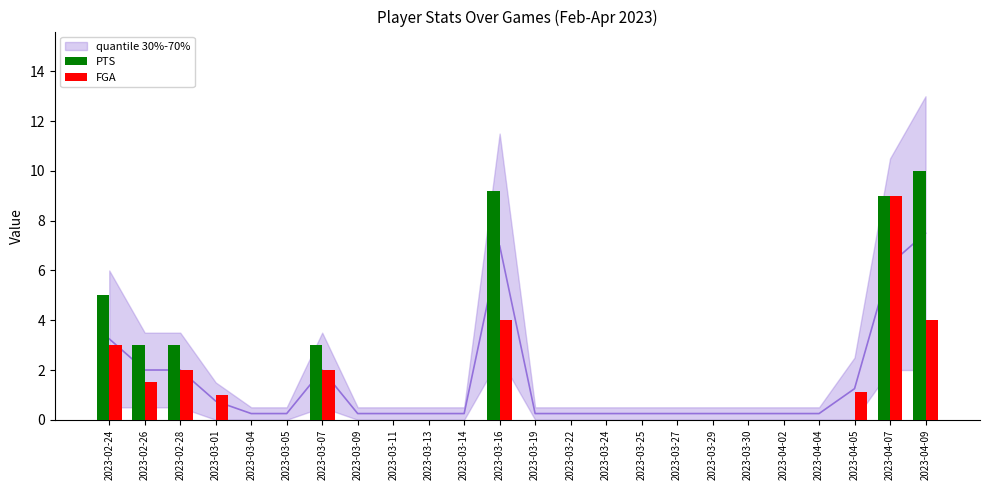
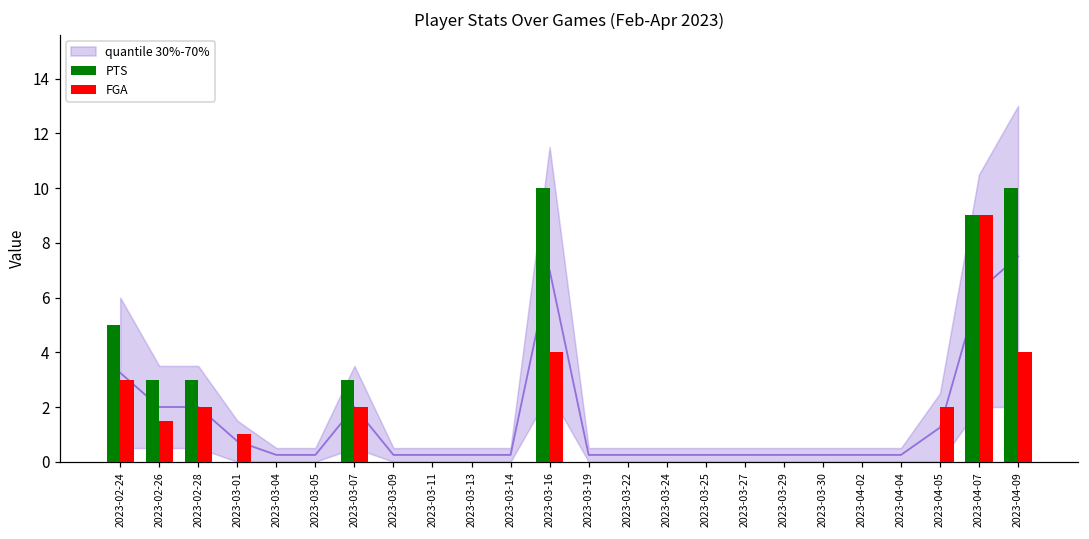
PTS, 2023-03-16: 9.2 -> 10.0
FGA, 2023-04-05: 1.1 -> 2.0
